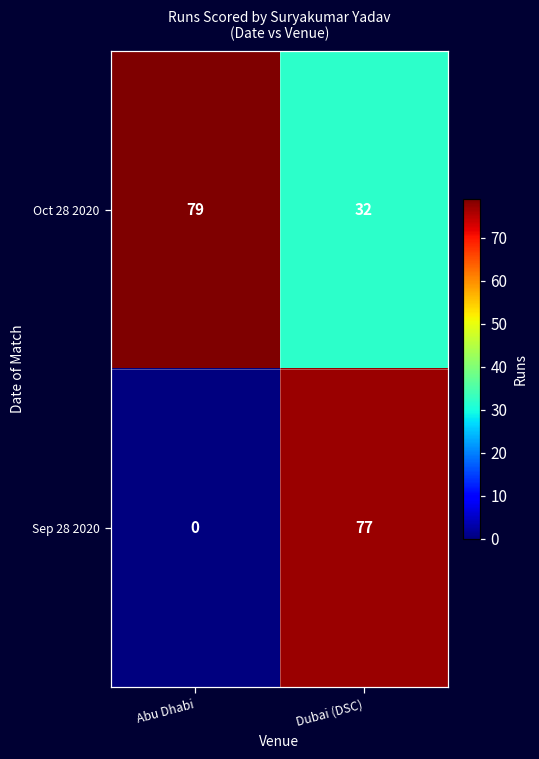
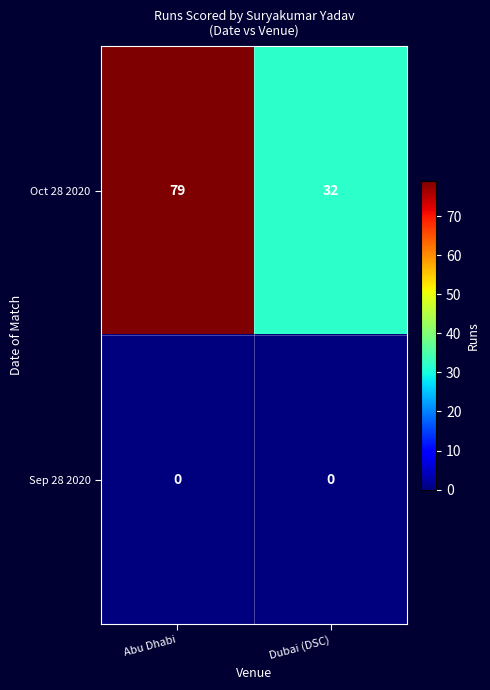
Sep 28 2020, Dubai (DSC): 77 -> 0
